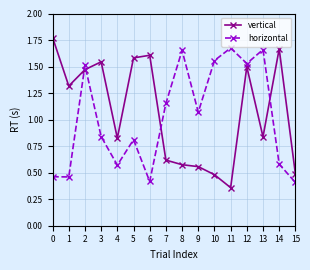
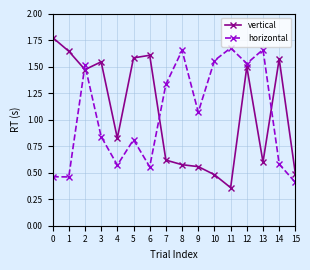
vertical, 1: 1.32 -> 1.64
horizontal, 6: 0.42 -> 0.56
horizontal, 7: 1.15 -> 1.33
vertical, 13: 0.84 -> 0.60
vertical, 14: 1.67 -> 1.57
